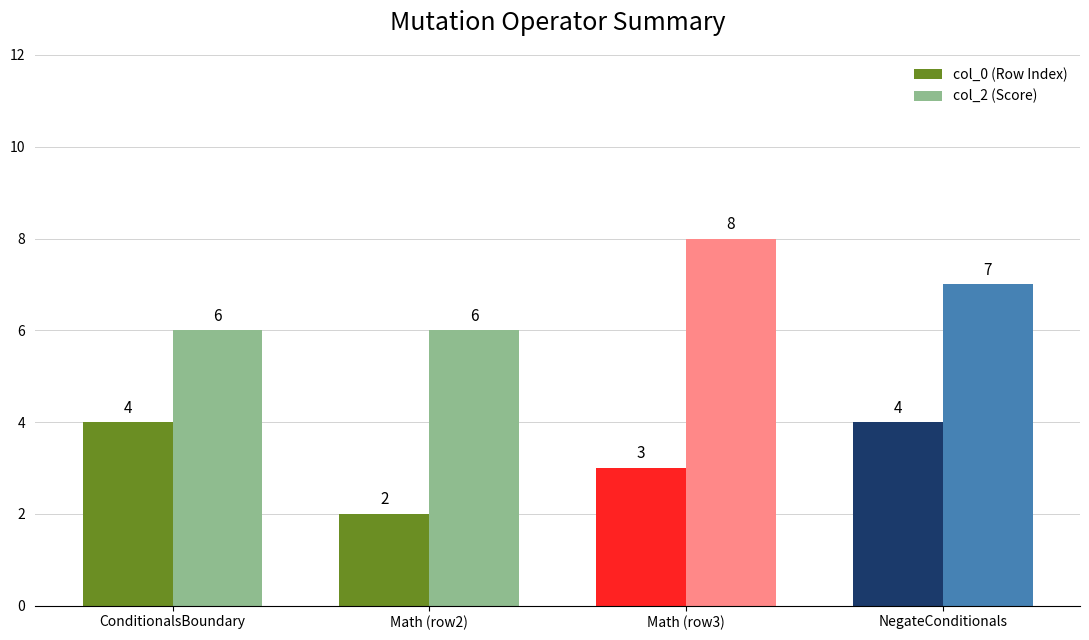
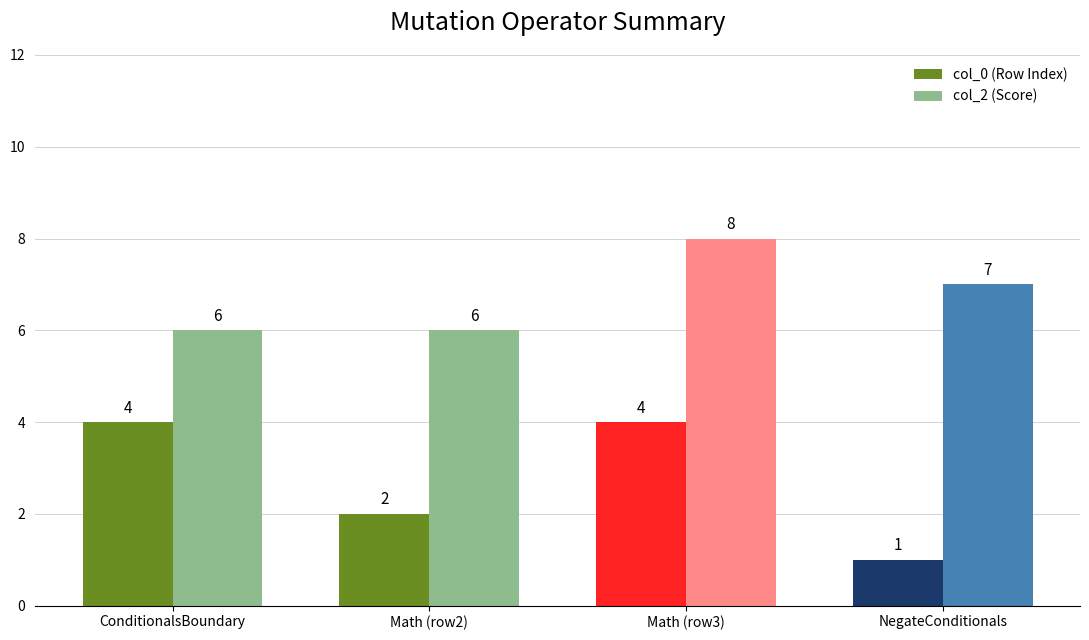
col_0 (Row Index), Math (row3): 3 -> 4
col_0 (Row Index), NegateConditionals: 4 -> 1
